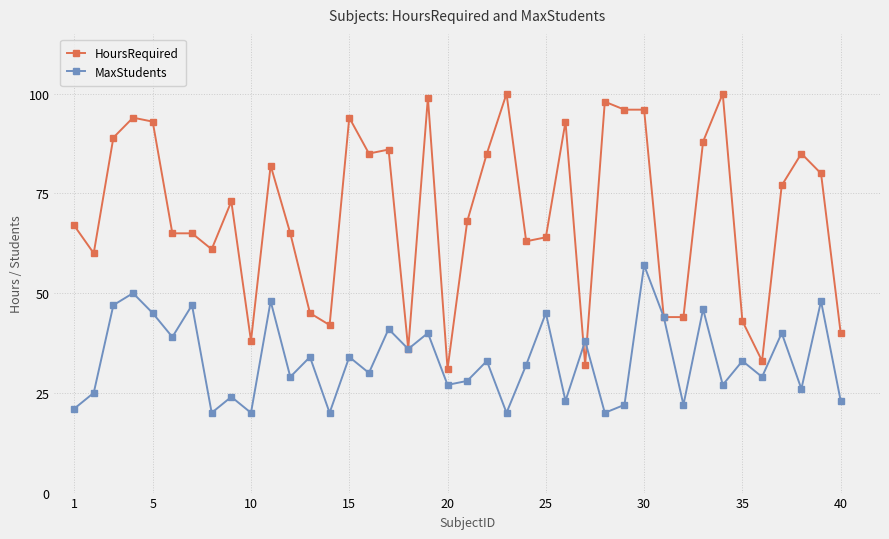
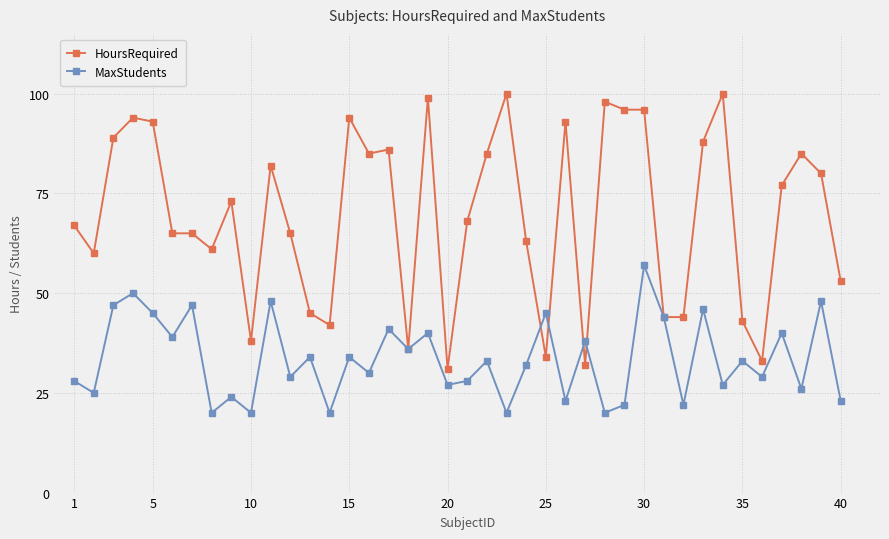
MaxStudents, 1: 21 -> 28
HoursRequired, 25: 64 -> 34
HoursRequired, 40: 40 -> 53
